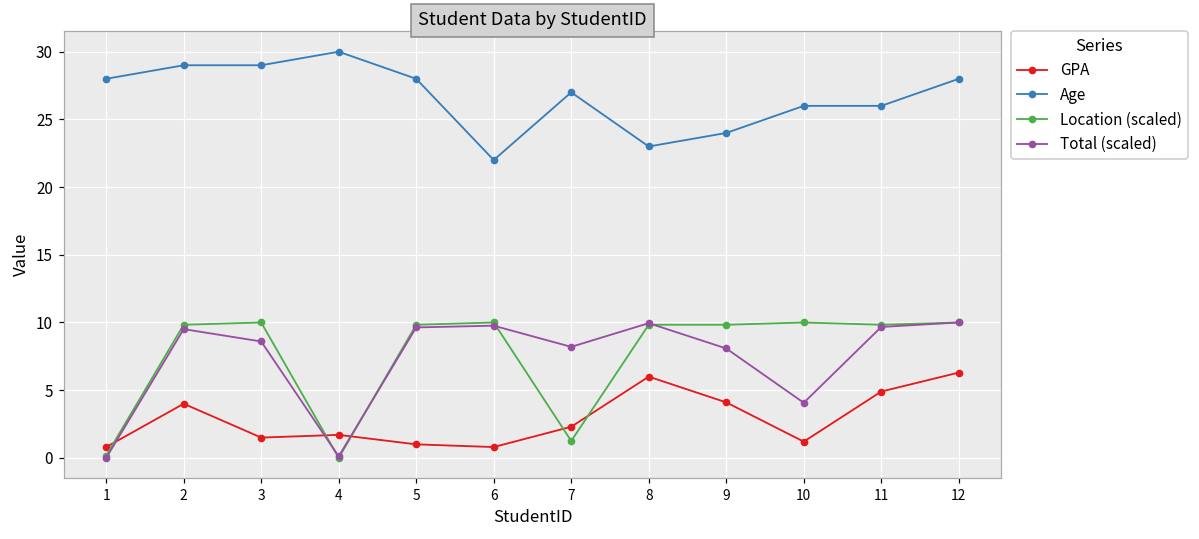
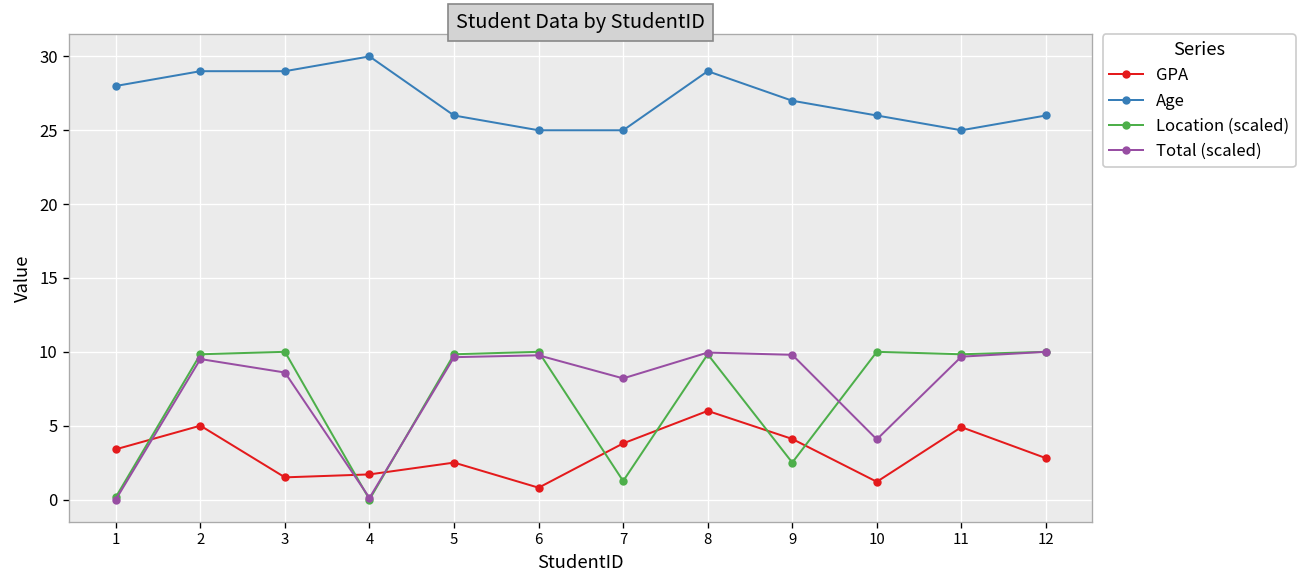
GPA, 1: 0.8 -> 3.4
GPA, 2: 4 -> 5
GPA, 5: 1.0 -> 2.5
Age, 5: 28 -> 26
Age, 6: 22 -> 25
GPA, 7: 2.3 -> 3.8
Age, 7: 27 -> 25
Age, 8: 23 -> 29
Age, 9: 24 -> 27
Location (scaled), 9: 9.8 -> 2.5
Total (scaled), 9: 8.1 -> 9.8
Age, 11: 26 -> 25
GPA, 12: 6.3 -> 2.8
Age, 12: 28 -> 26
